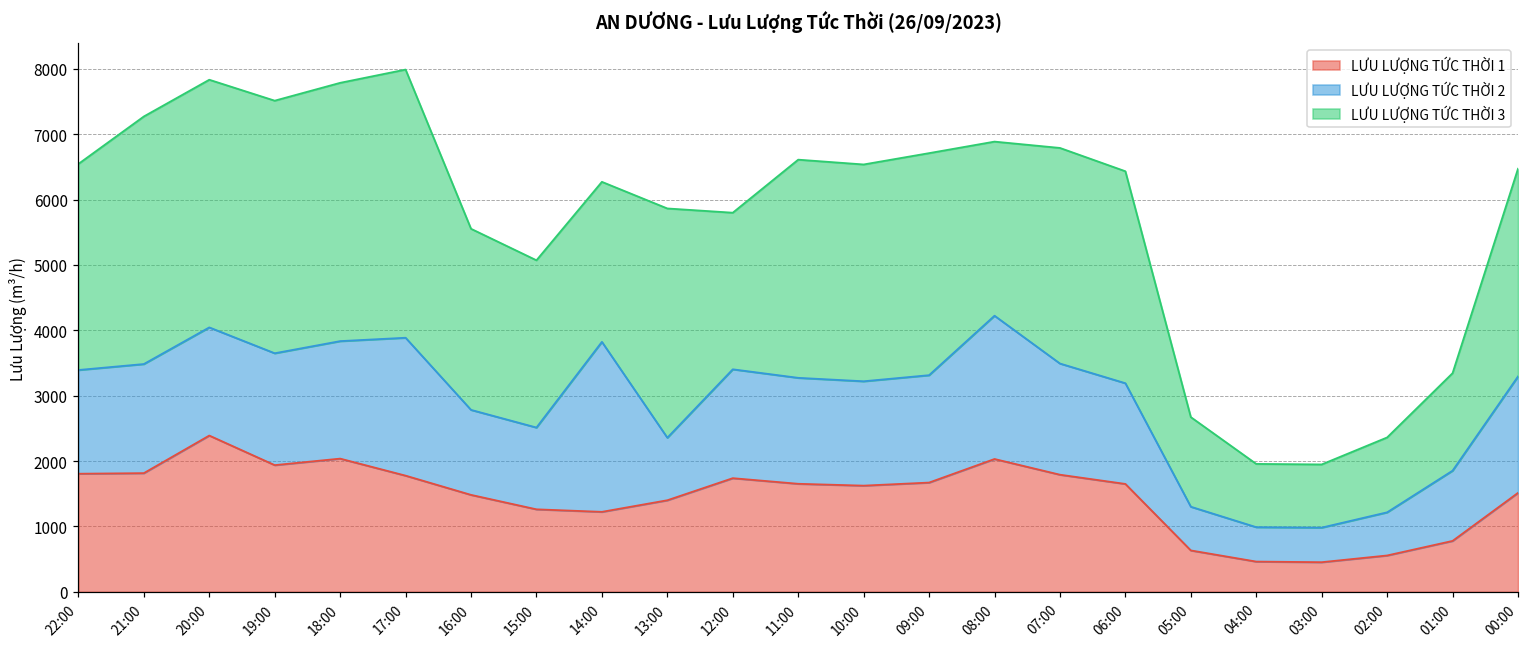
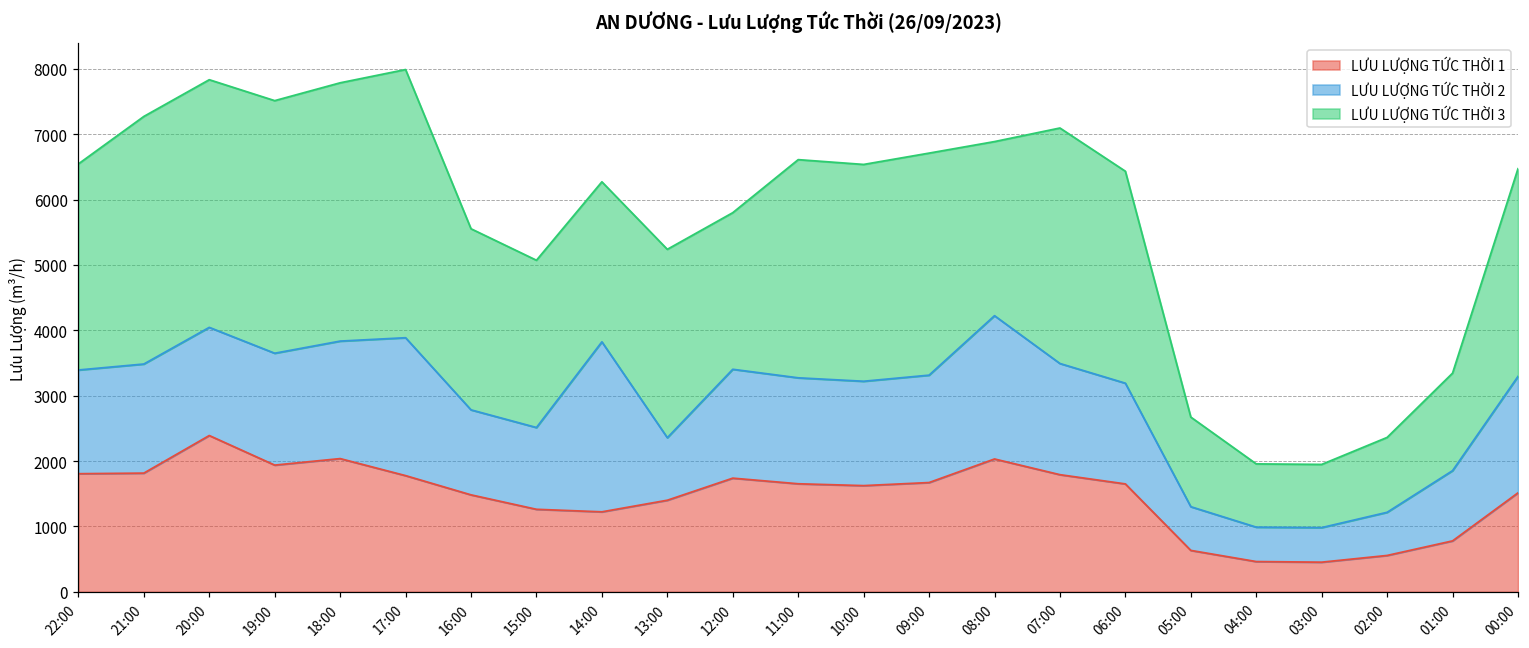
LƯU LƯỢNG TỨC THỜI 3, 13:00: 3500 -> 2900
LƯU LƯỢNG TỨC THỜI 3, 07:00: 3300 -> 3600
